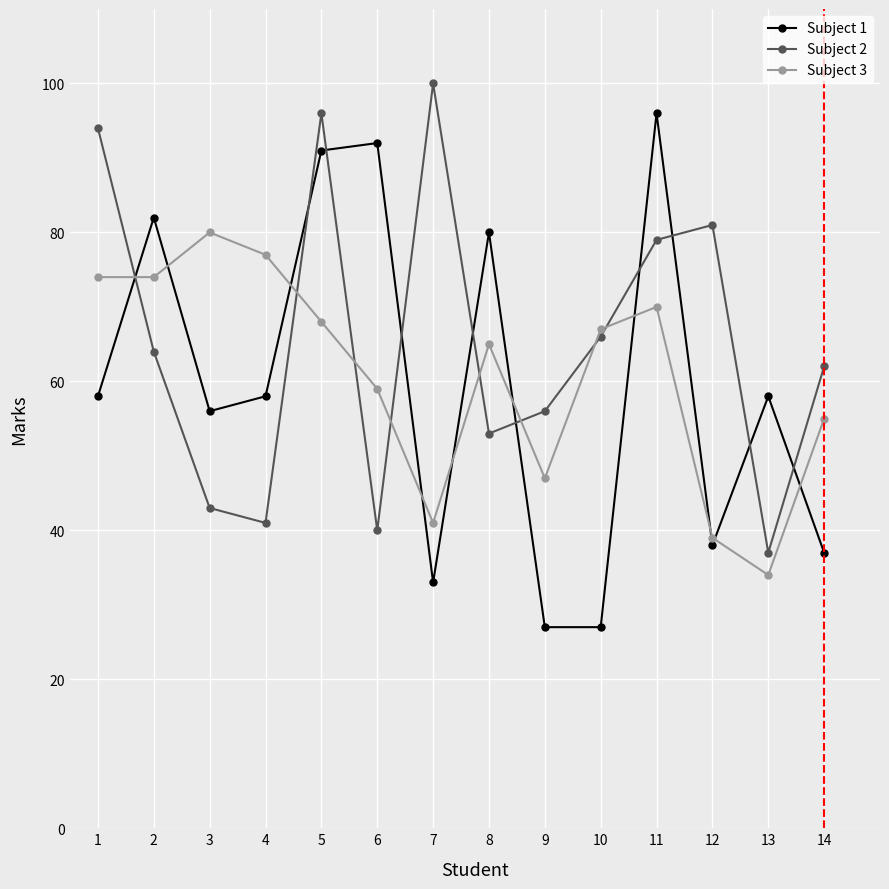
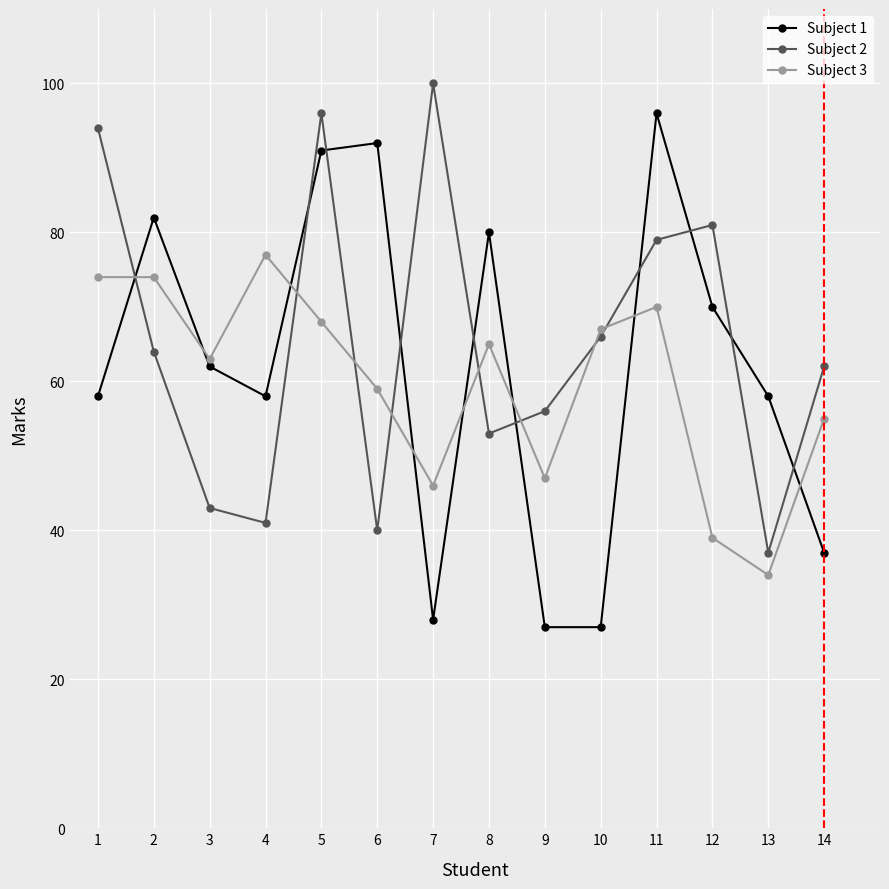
Subject 1, 3: 56 -> 62
Subject 3, 3: 80 -> 63
Subject 1, 7: 33 -> 28
Subject 3, 7: 41 -> 46
Subject 1, 12: 38 -> 70
